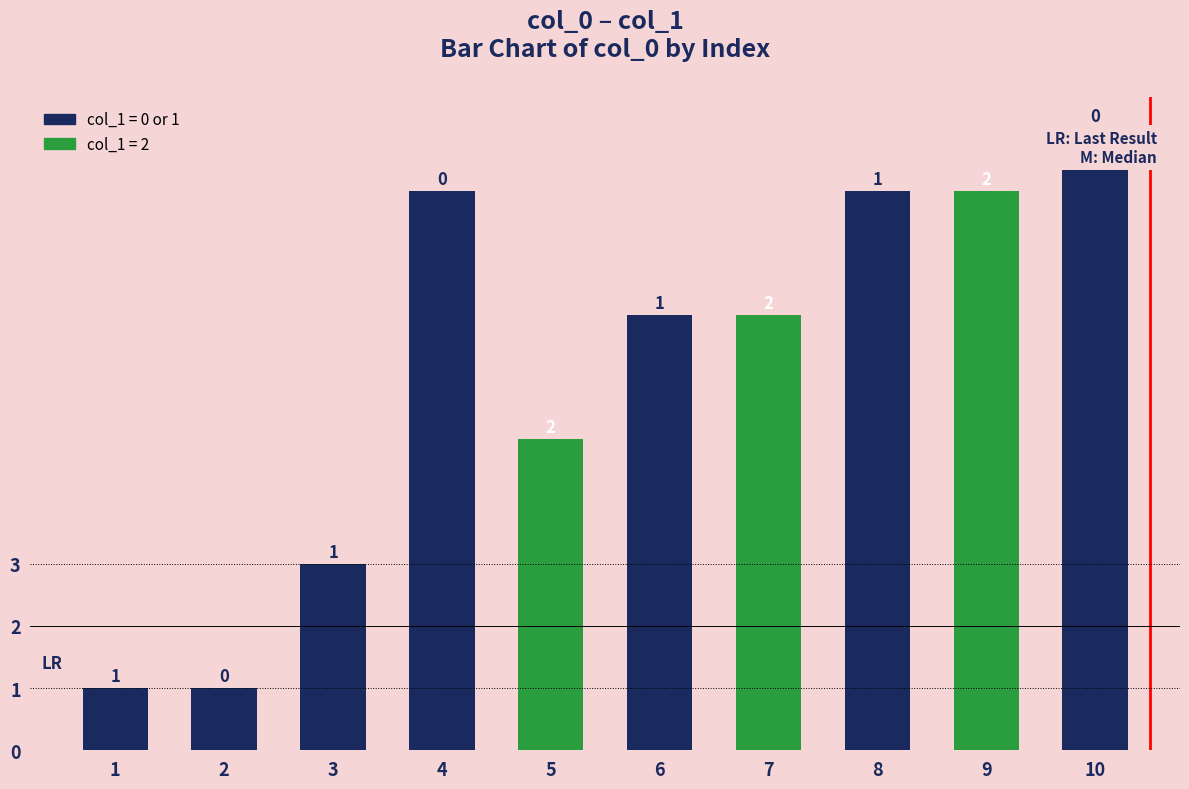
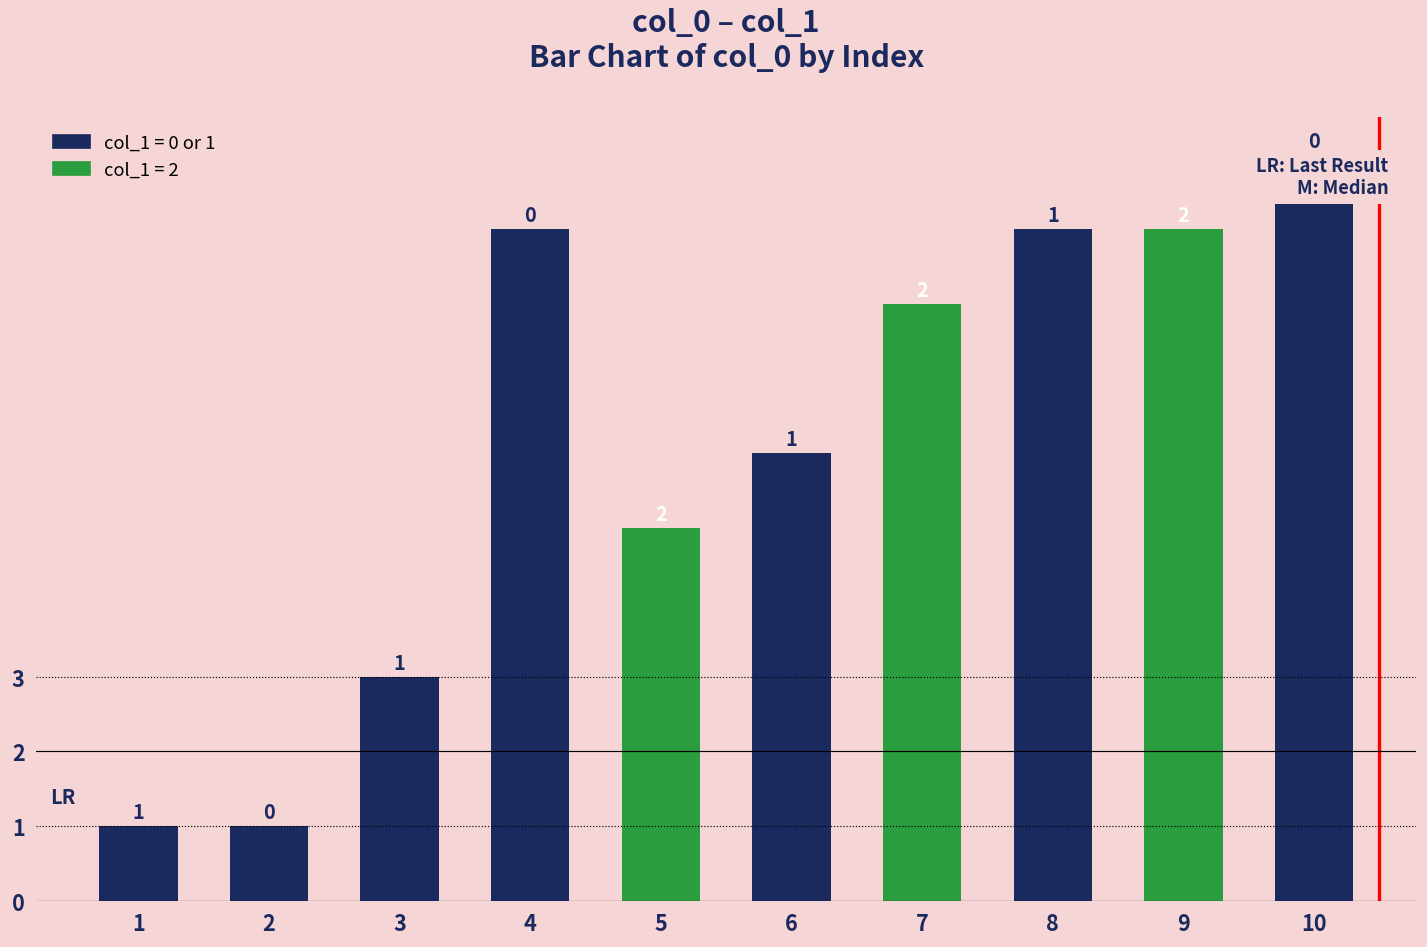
6: 7 -> 6
7: 7 -> 8
